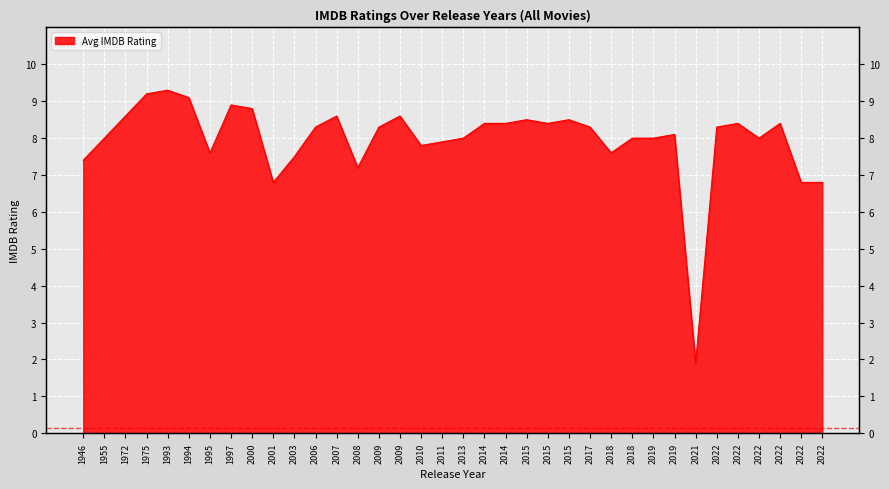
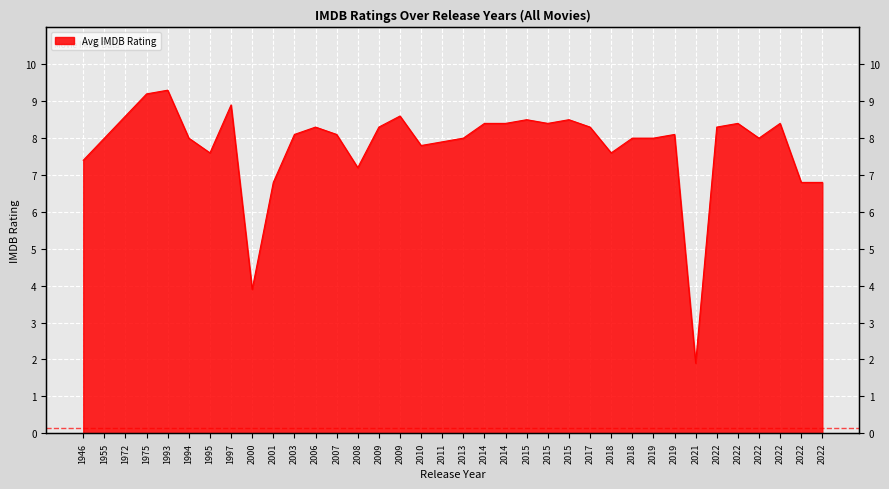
1994: 9.1 -> 8.0
2000: 8.8 -> 3.9
2003: 7.5 -> 8.1
2007: 8.6 -> 8.1
